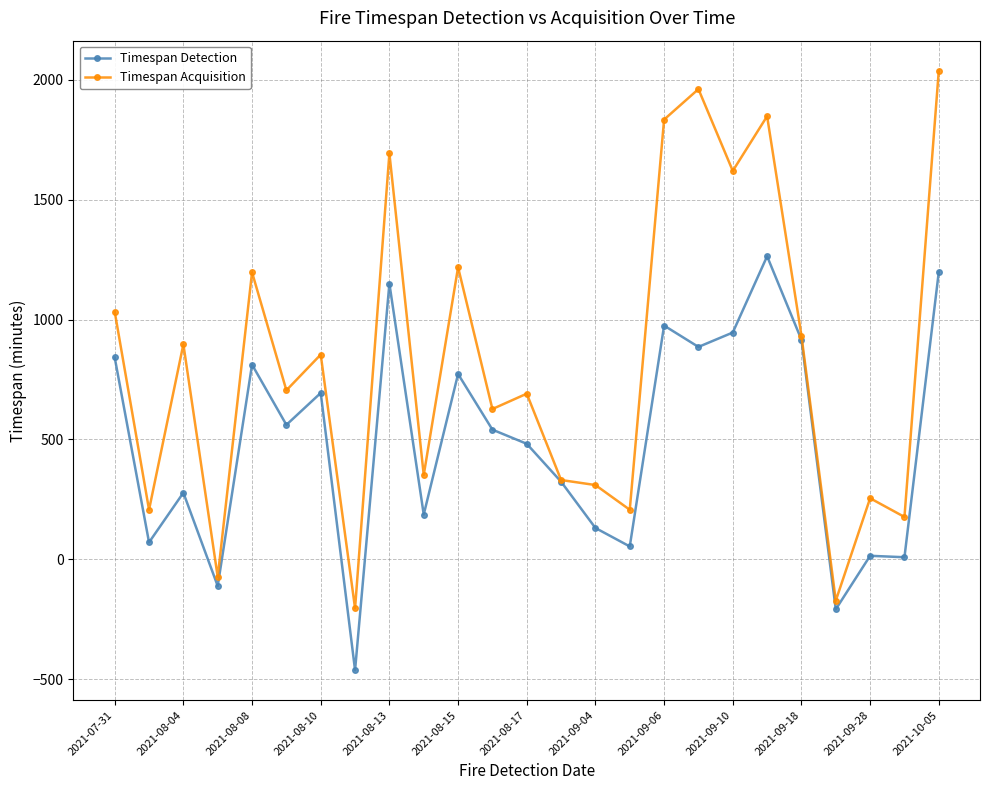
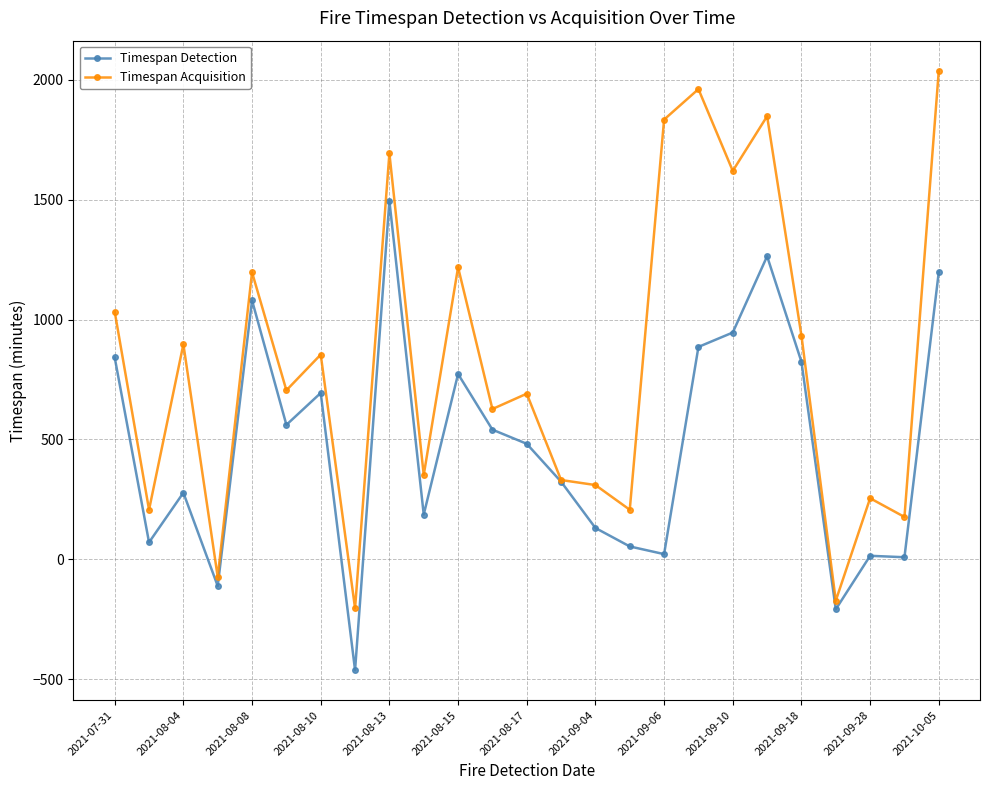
Timespan Detection, 2021-08-08: 810 -> 1080
Timespan Detection, 2021-08-13: 1150 -> 1500
Timespan Detection, 2021-09-06: 980 -> 20
Timespan Detection, 2021-09-18: 920 -> 820
